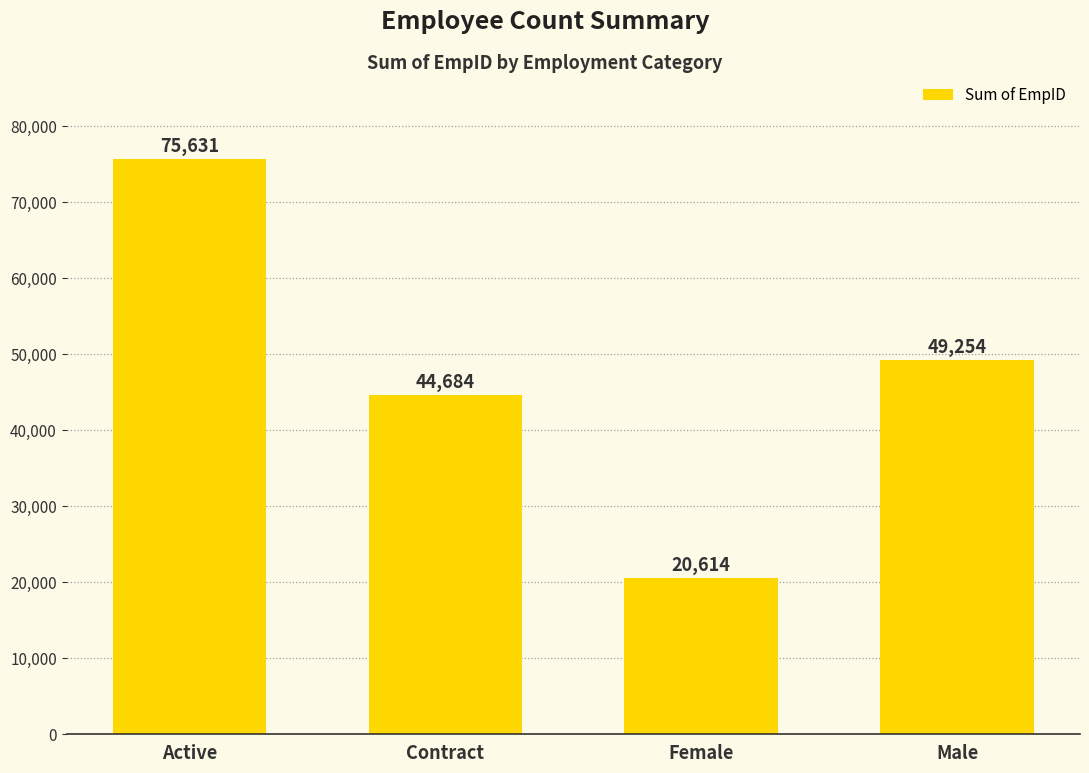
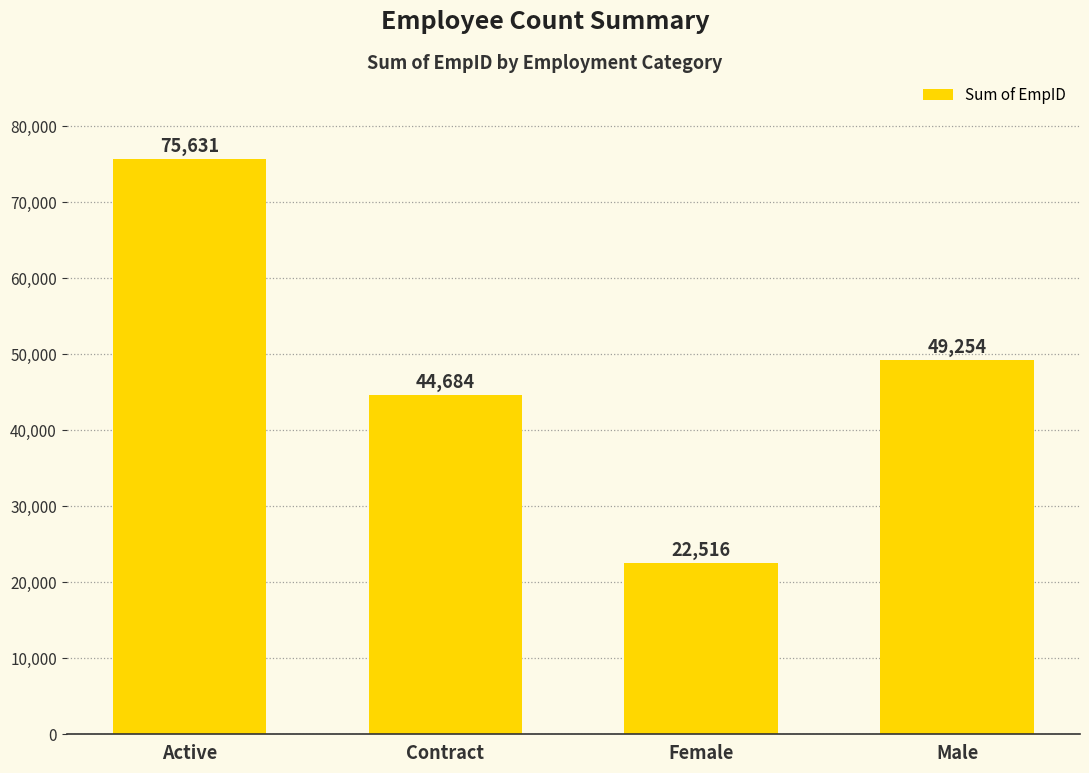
Female: 20,614 -> 22,516
